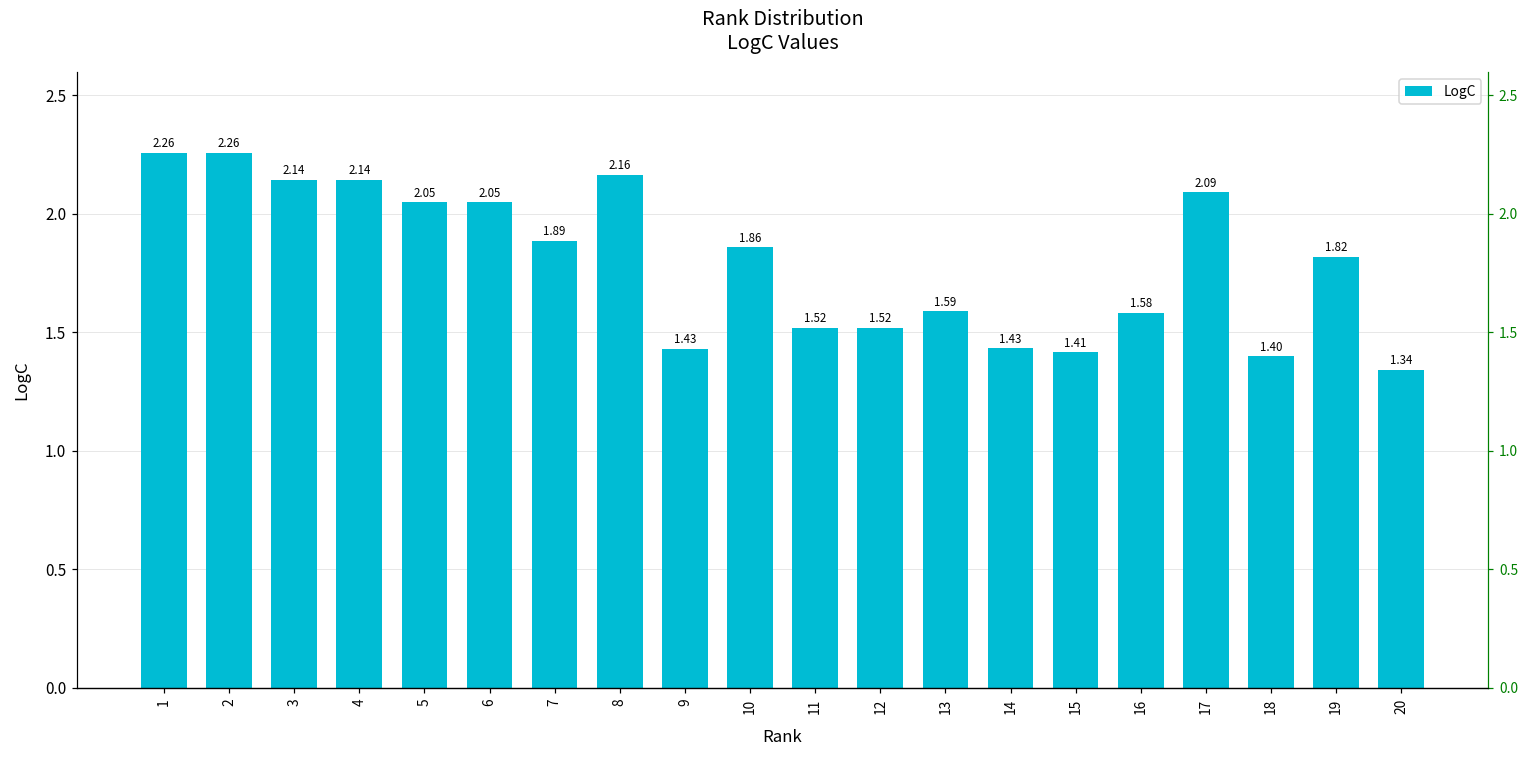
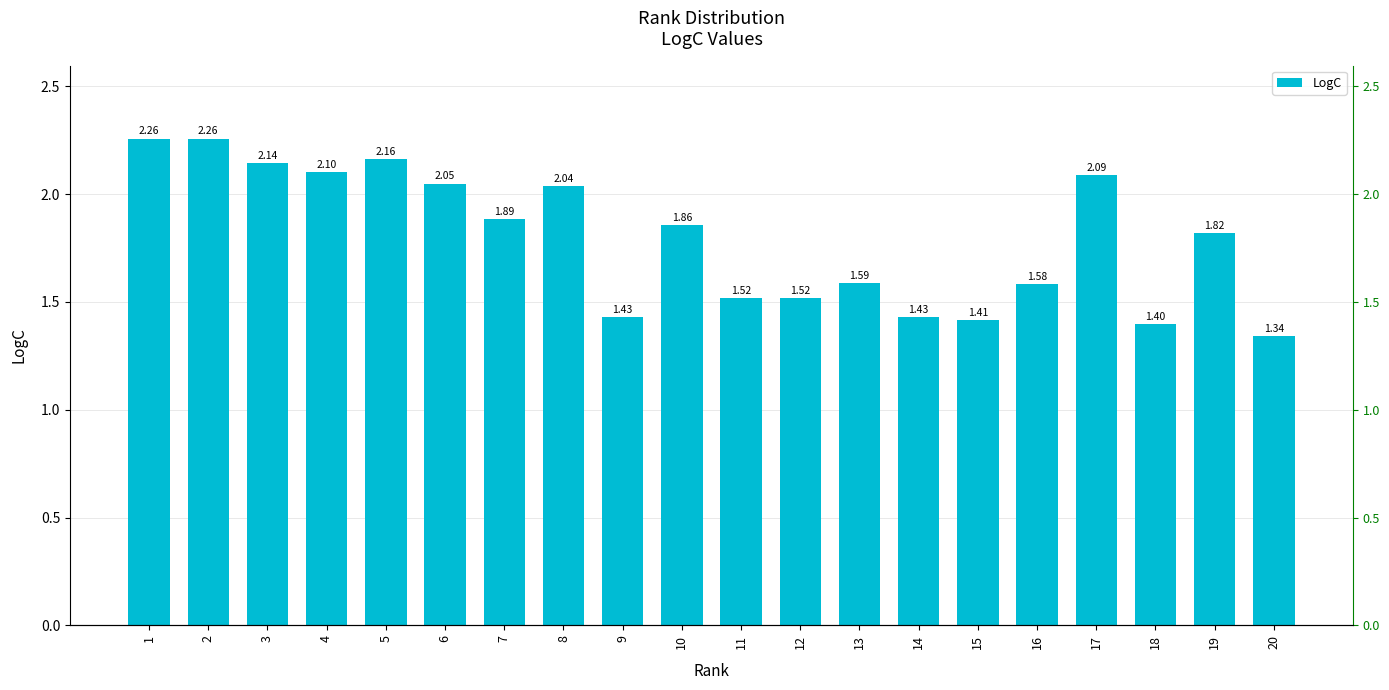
4: 2.14 -> 2.10
5: 2.05 -> 2.16
8: 2.16 -> 2.04
